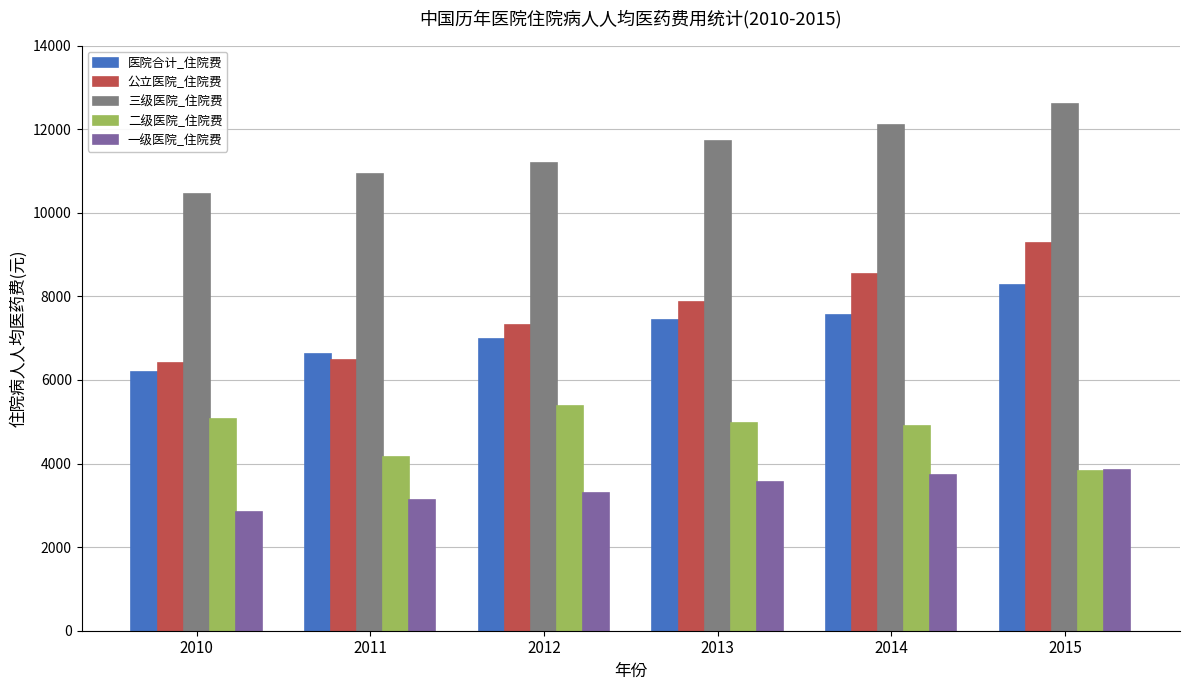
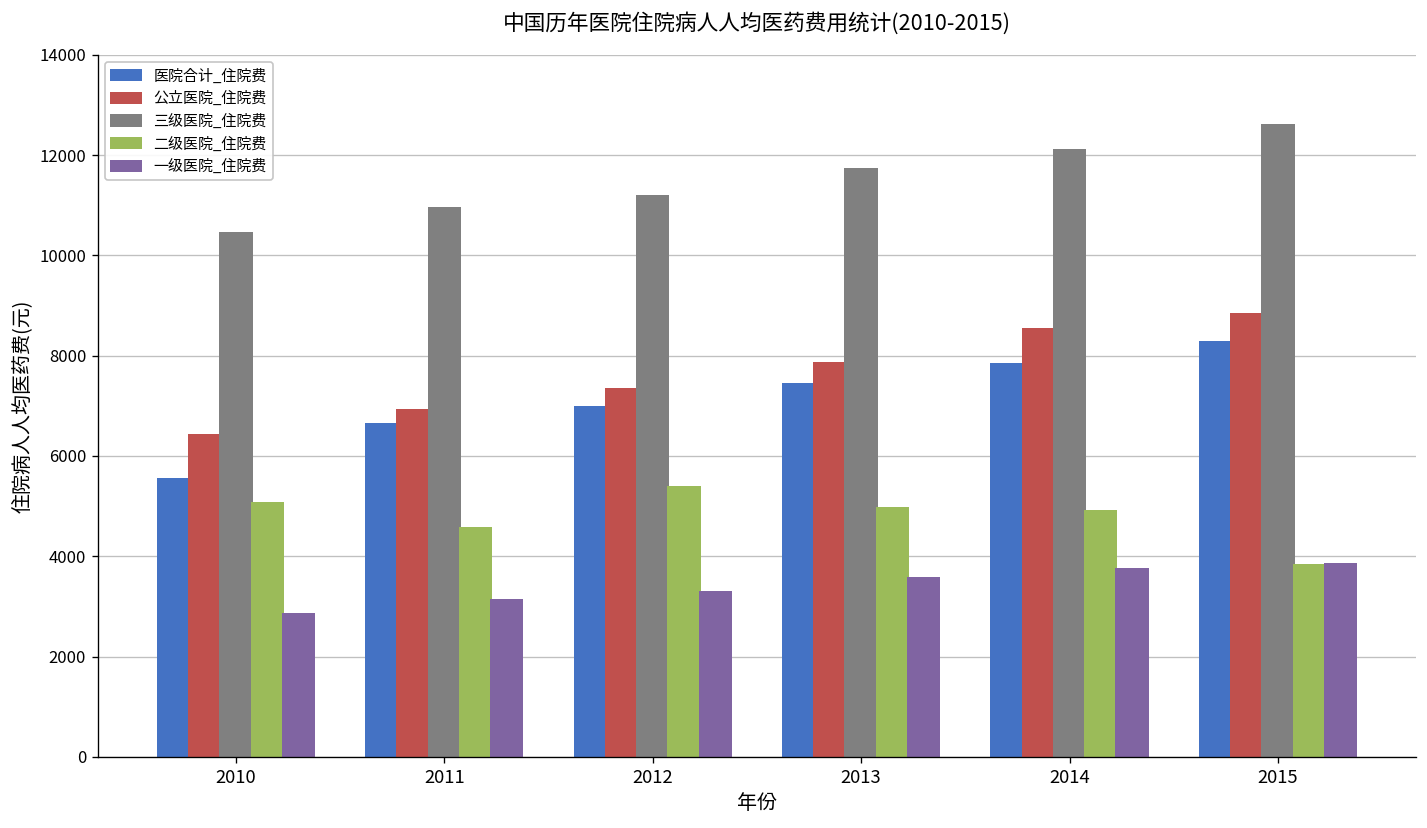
医院合计_住院费, 2010: 6200 -> 5500
公立医院_住院费, 2011: 6500 -> 6900
二级医院_住院费, 2011: 4200 -> 4600
医院合计_住院费, 2014: 7500 -> 7800
公立医院_住院费, 2015: 9300 -> 8800
